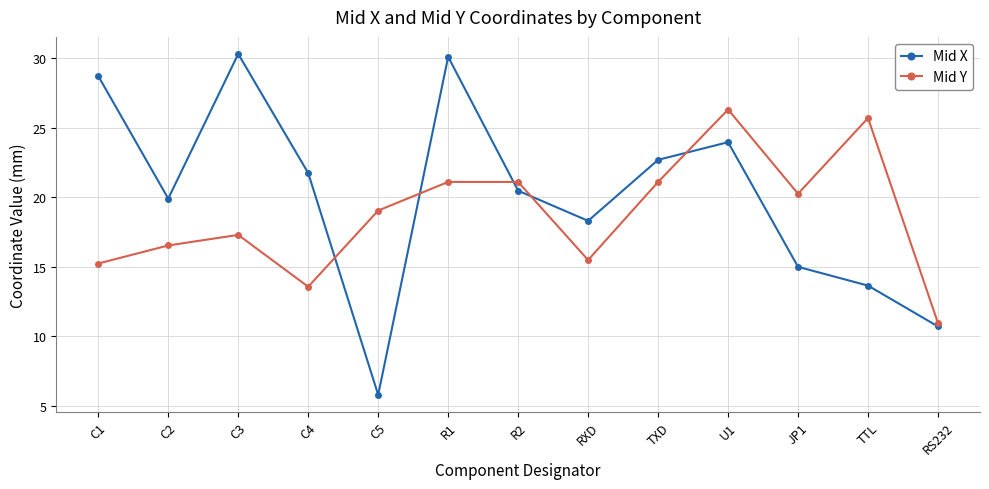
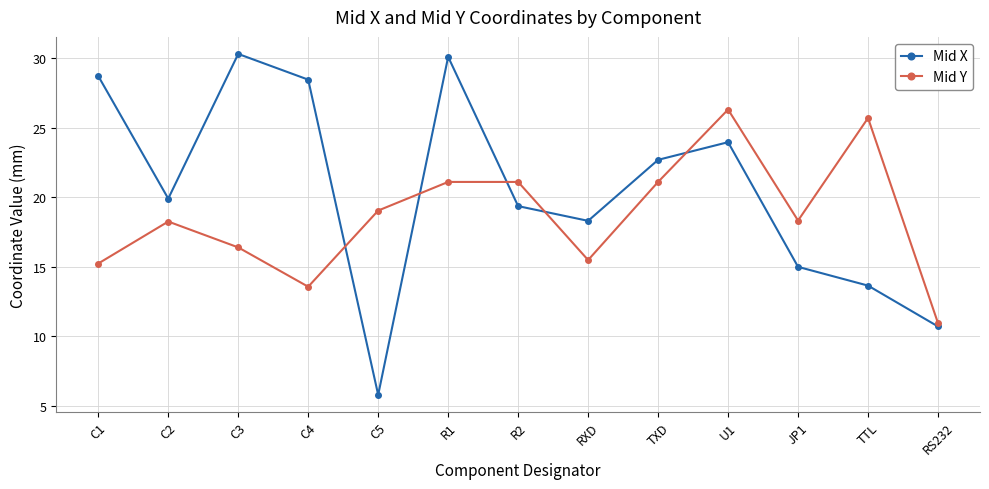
Mid Y, C2: 16.5 -> 18.3
Mid Y, C3: 17.3 -> 16.4
Mid X, C4: 21.8 -> 28.5
Mid X, R2: 20.5 -> 19.4
Mid Y, JP1: 20.3 -> 18.3
